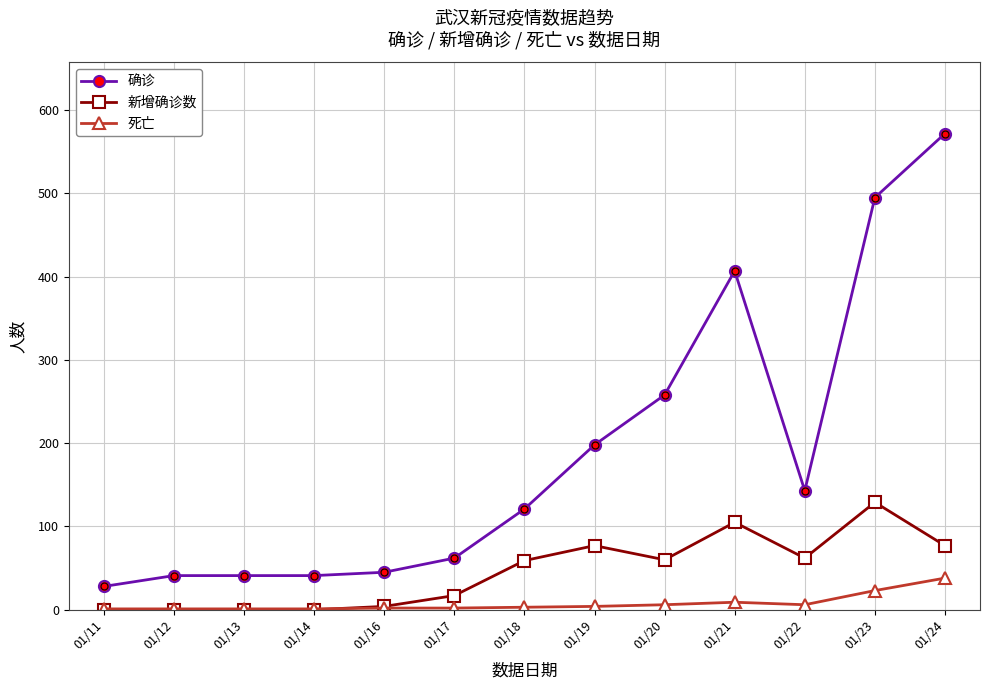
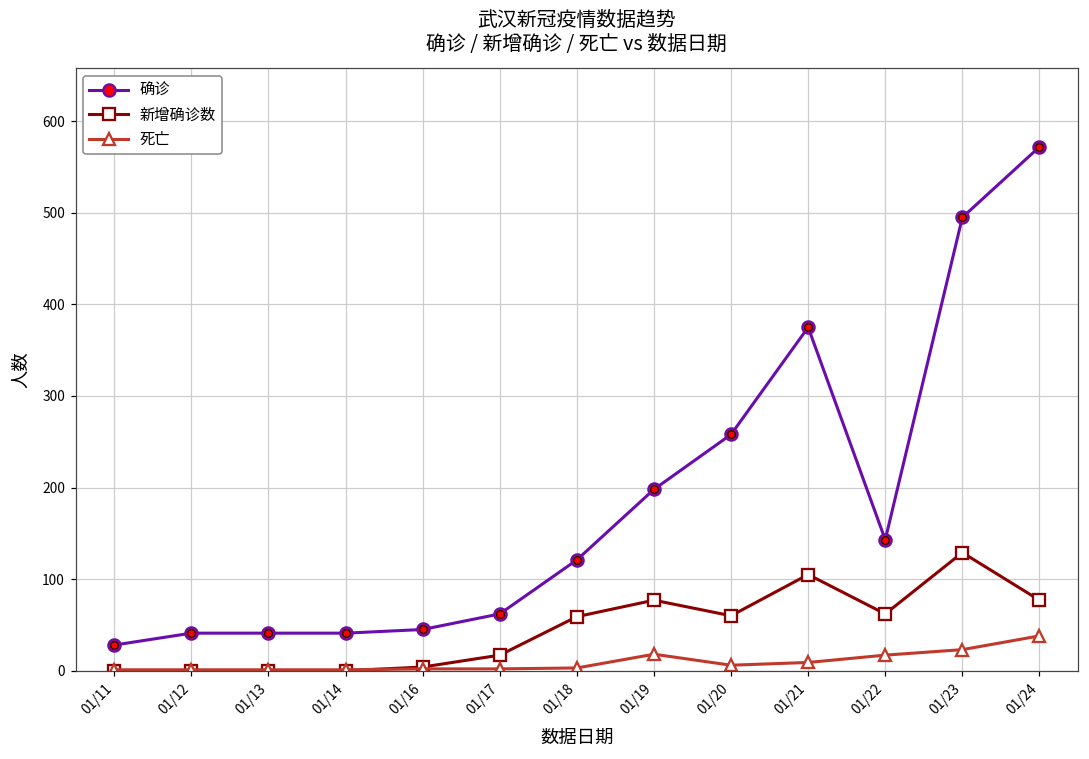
死亡, 01/19: 0 -> 20
确诊, 01/21: 410 -> 380
死亡, 01/22: 10 -> 20
